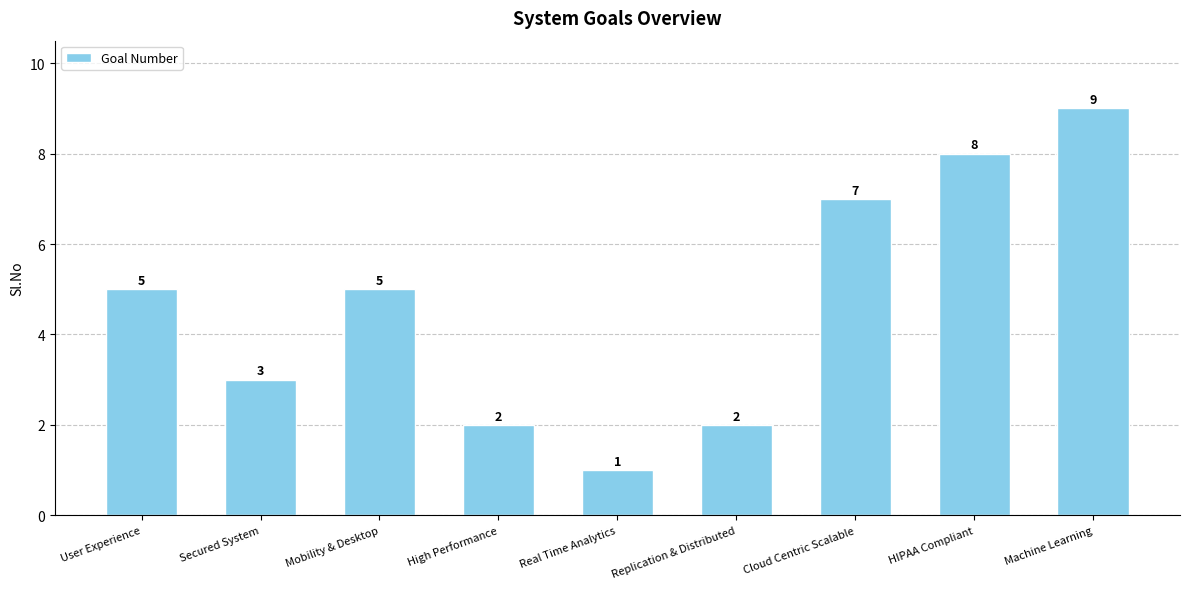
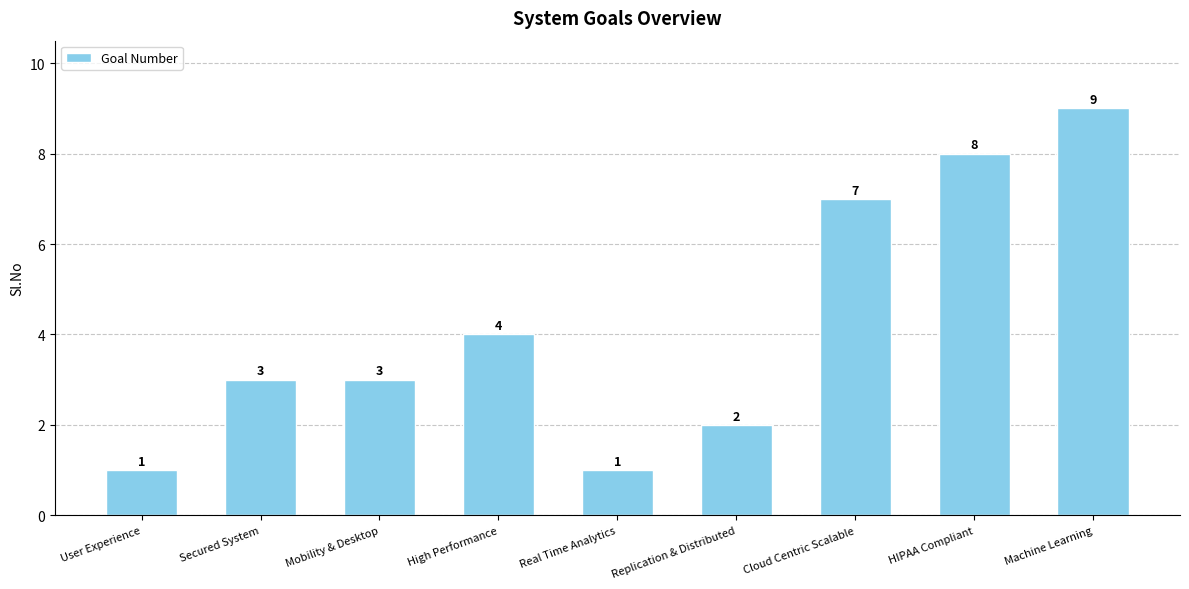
User Experience: 5 -> 1
Mobility & Desktop: 5 -> 3
High Performance: 2 -> 4
